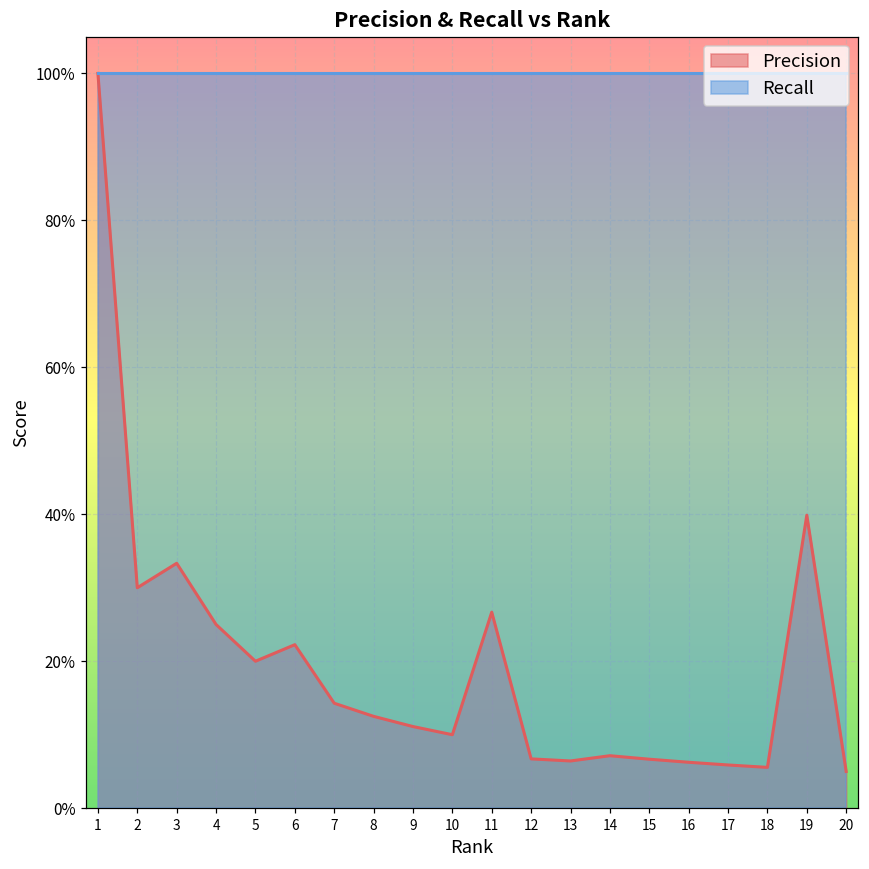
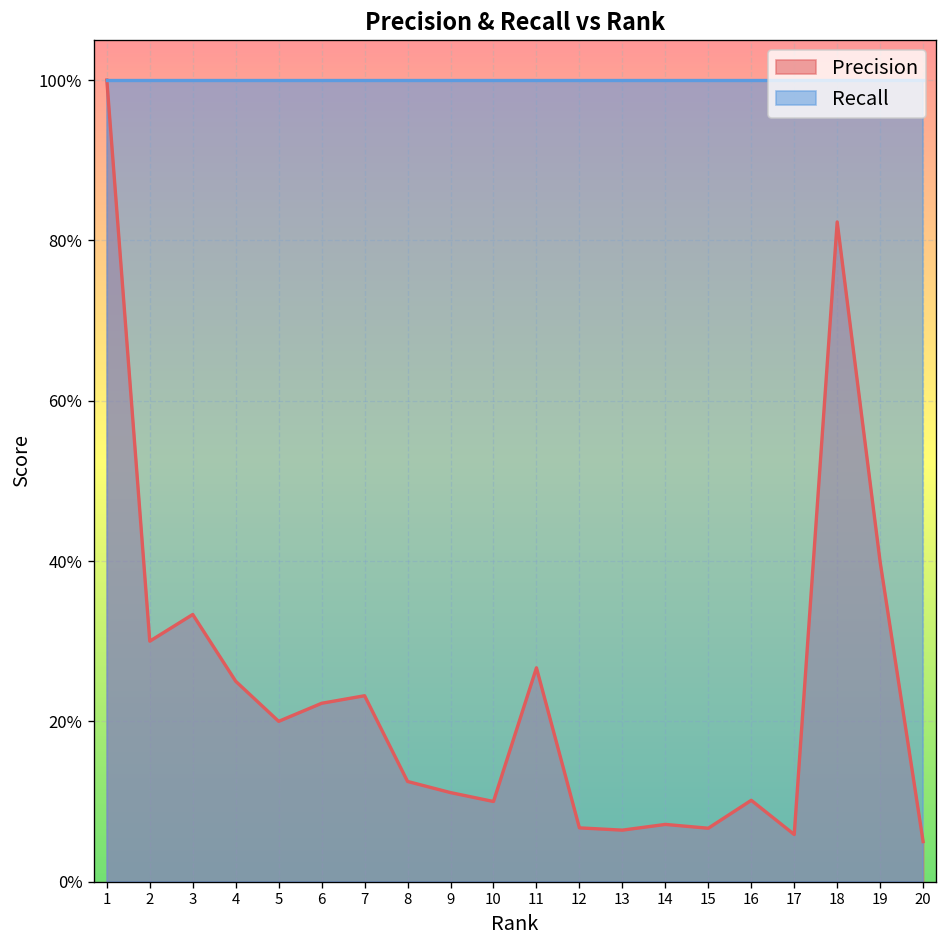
Precision, 7: 14% -> 23%
Precision, 16: 6% -> 10%
Precision, 18: 6% -> 82%
